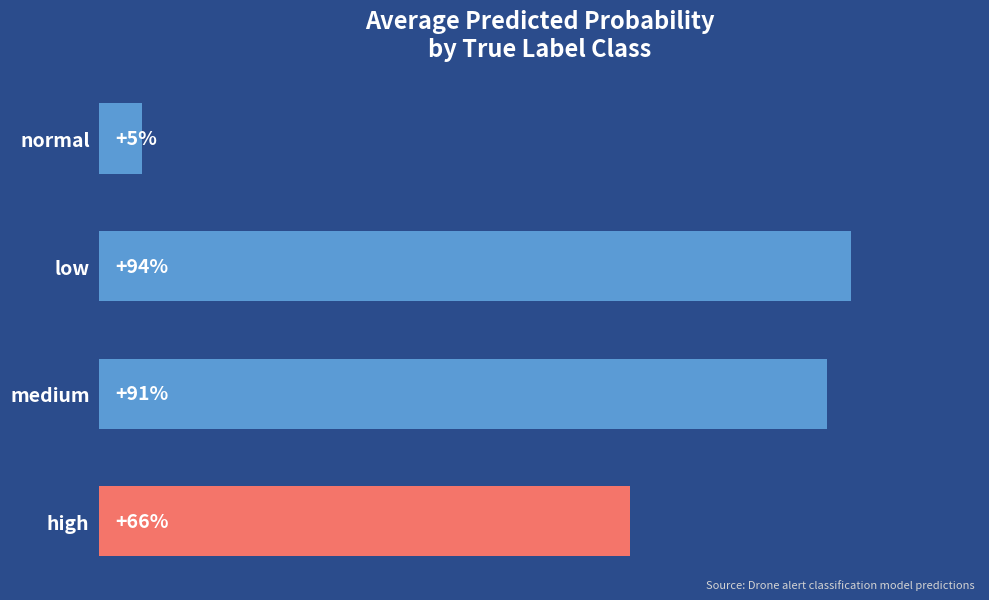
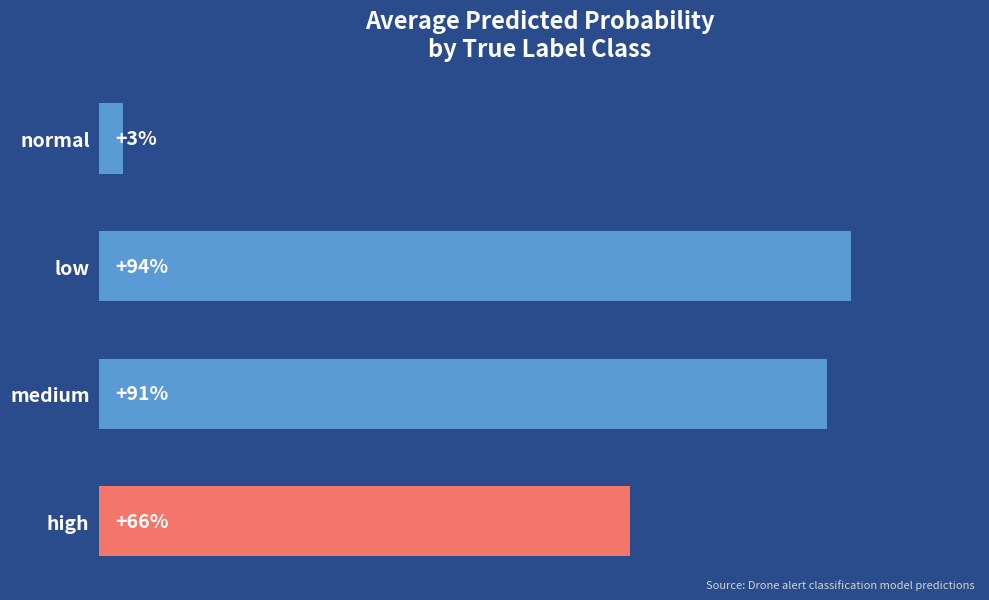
normal: +5% -> +3%
